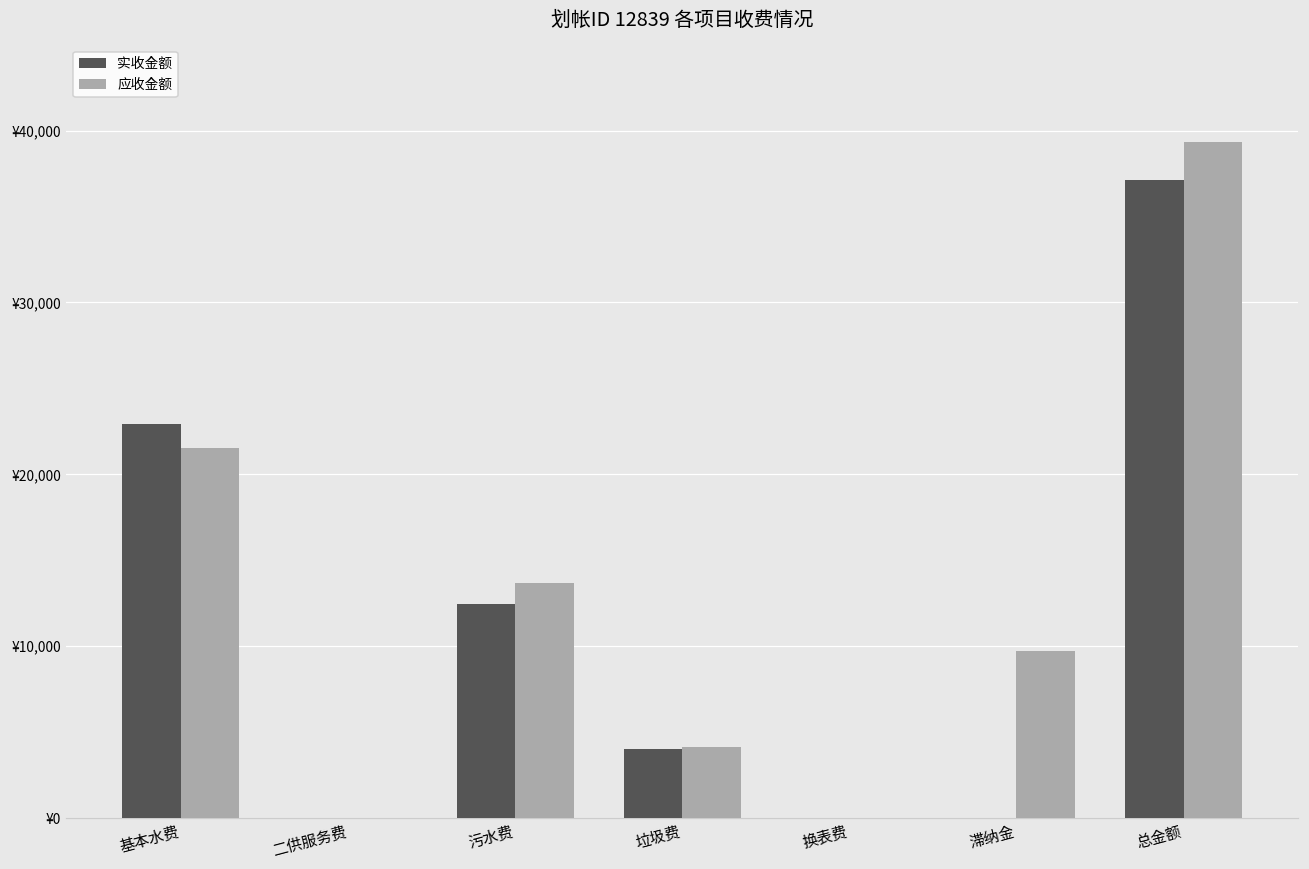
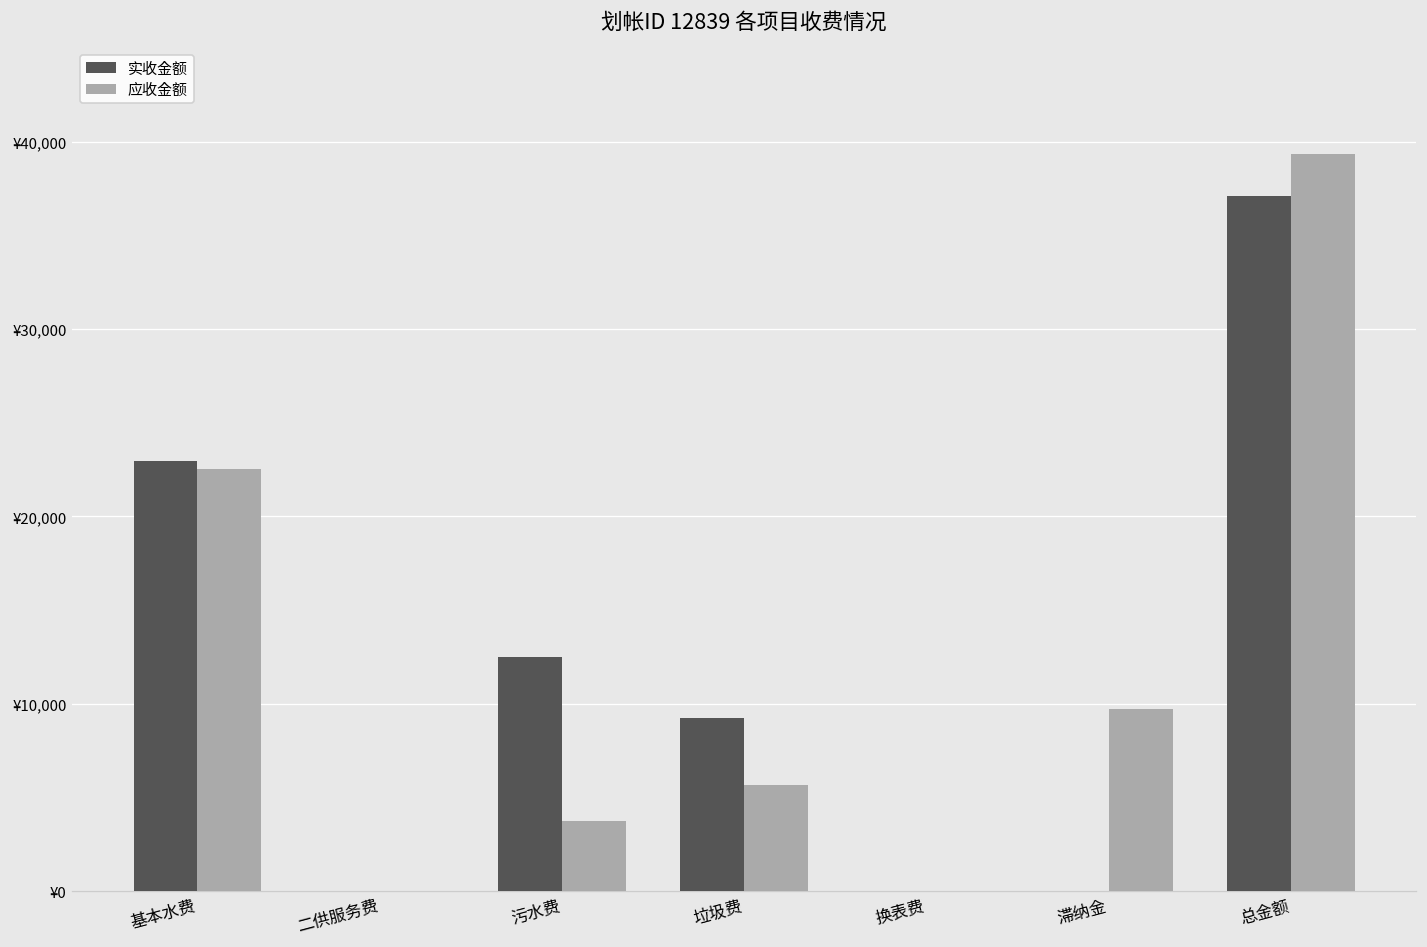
应收金额, 基本水费: ¥21,500 -> ¥22,500
应收金额, 污水费: ¥13,700 -> ¥3,700
实收金额, 垃圾费: ¥4,000 -> ¥9,200
应收金额, 垃圾费: ¥4,100 -> ¥5,700
